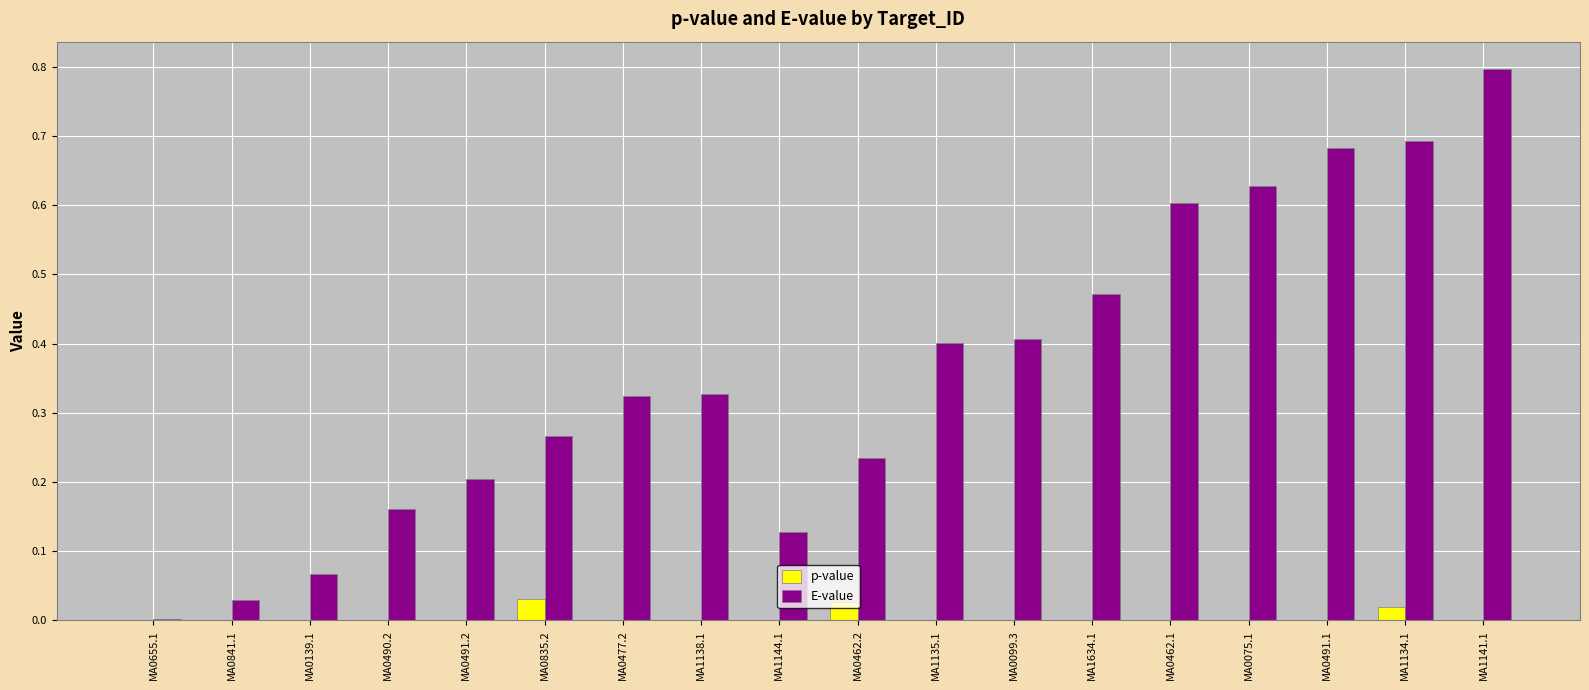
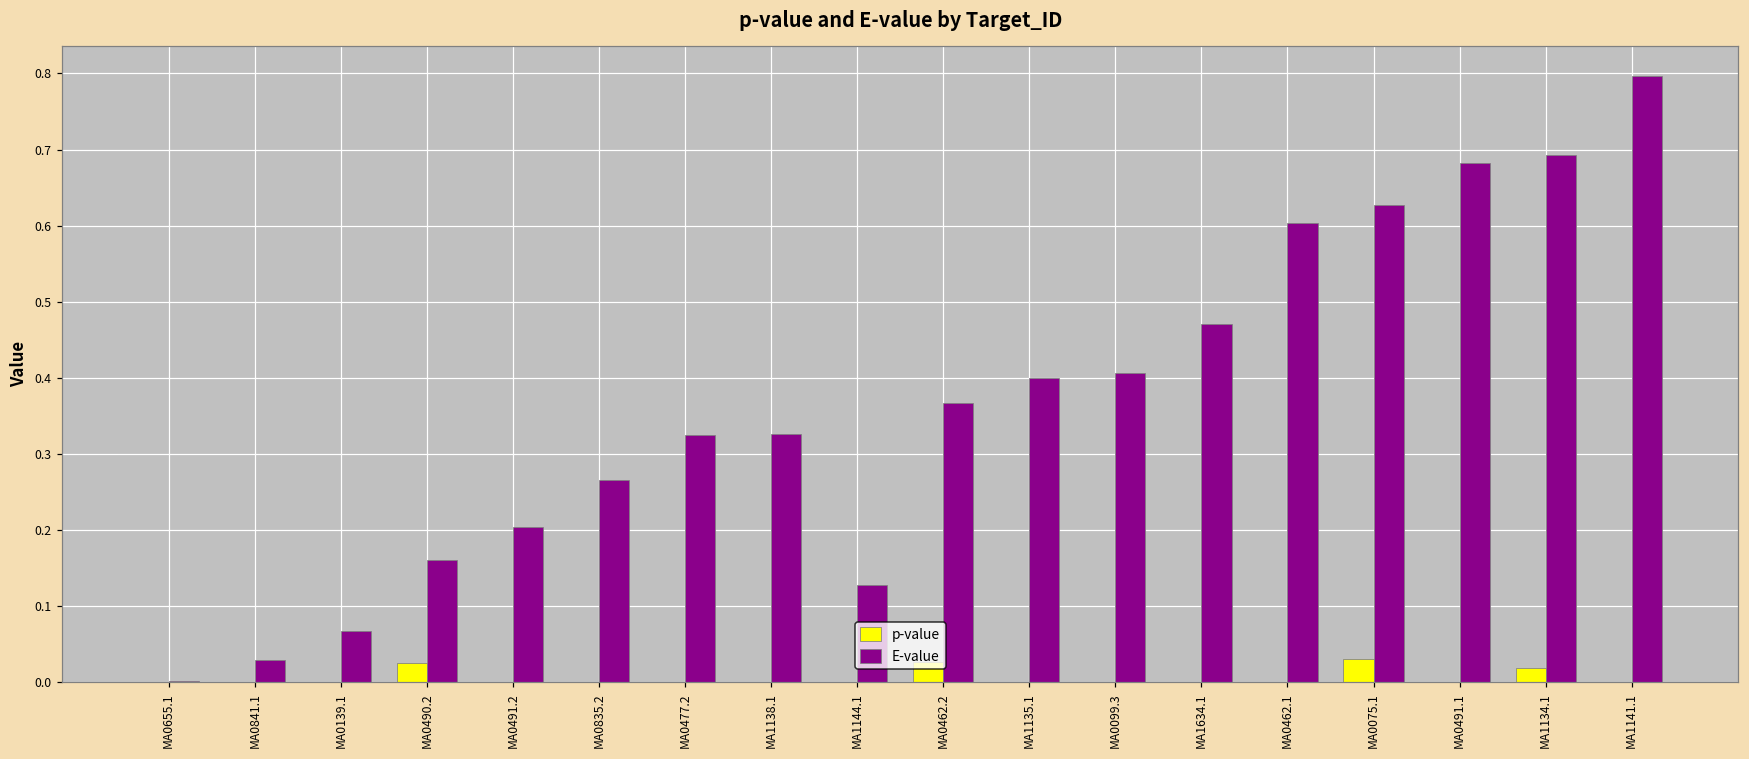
p-value, MA0490.2: 0.00 -> 0.03
p-value, MA0835.2: 0.03 -> 0.00
E-value, MA0462.2: 0.23 -> 0.37
p-value, MA0075.1: 0.00 -> 0.03
